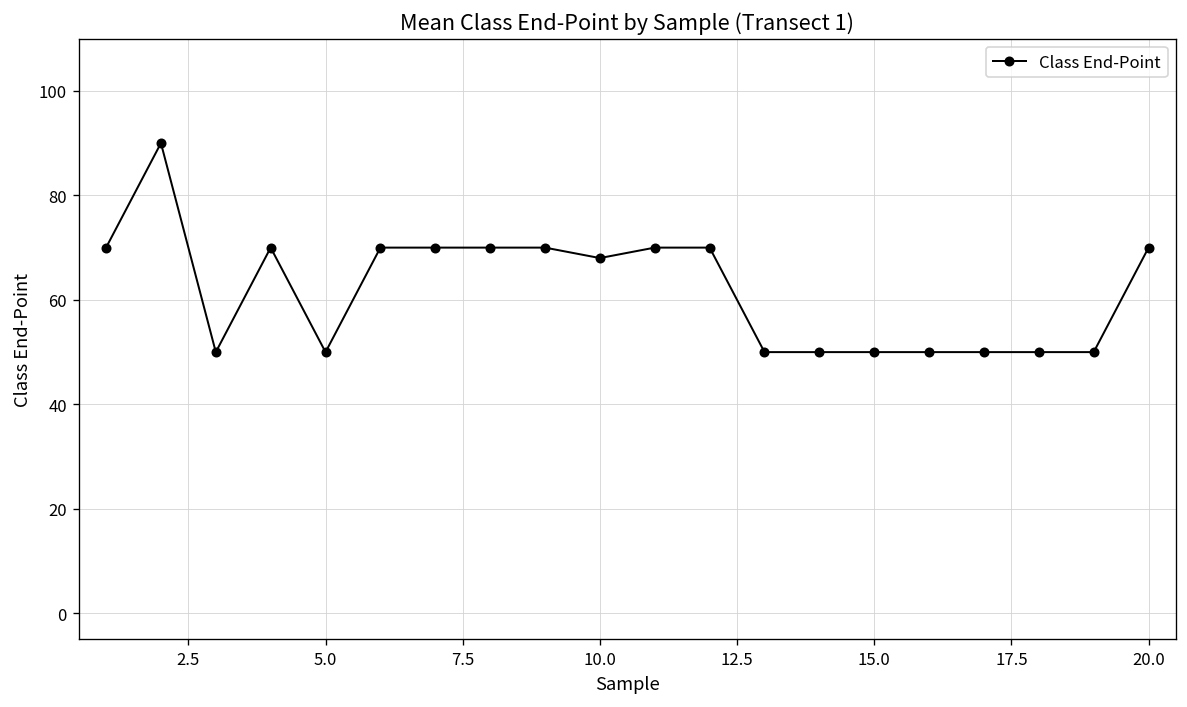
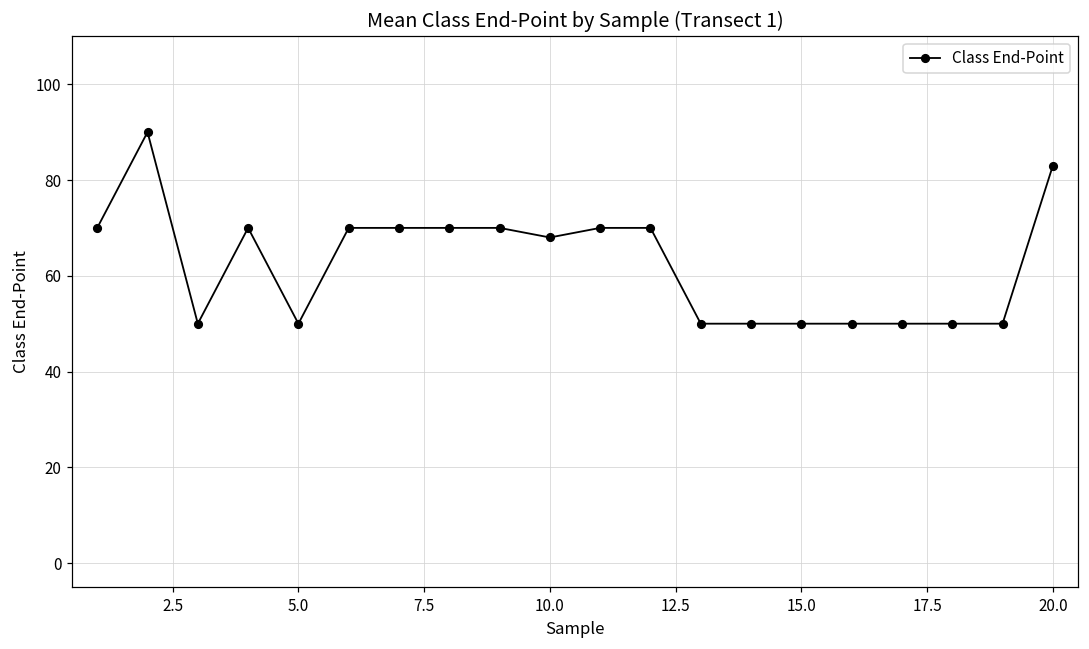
20.0: 70 -> 83
